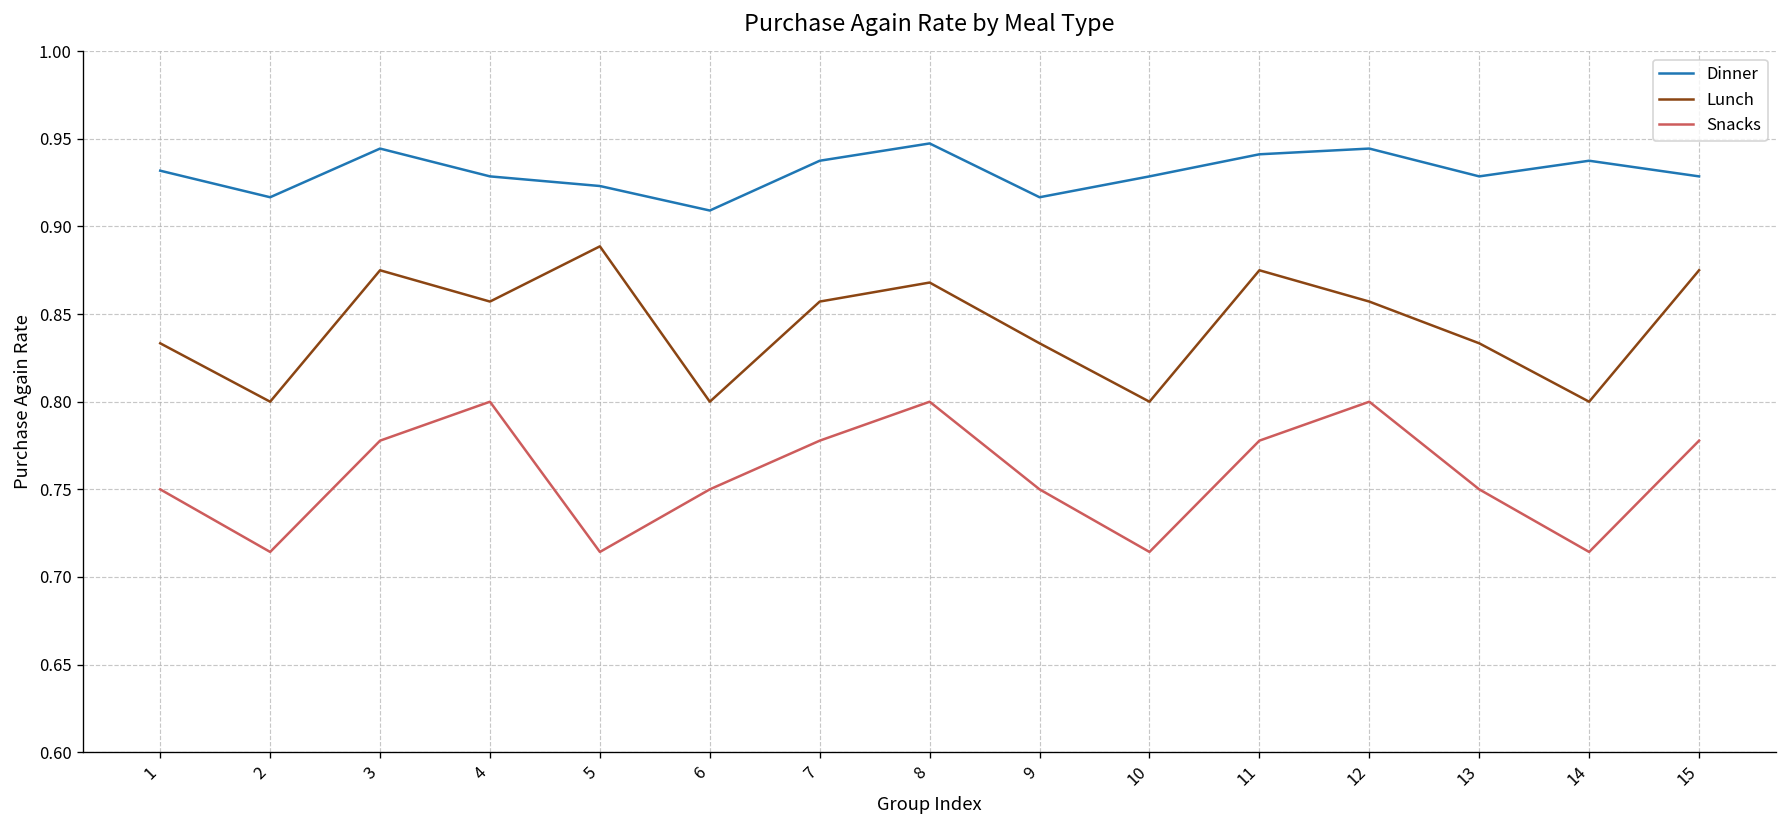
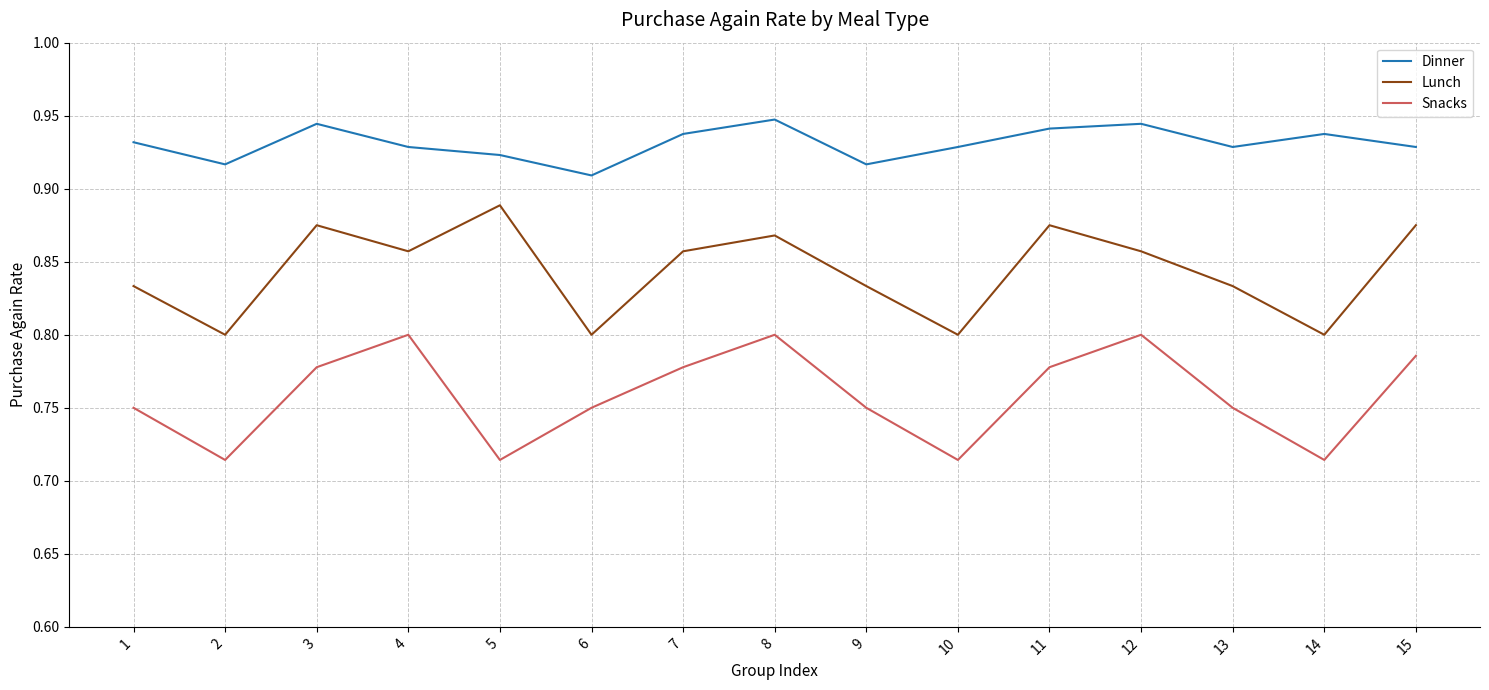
Snacks, 15: 0.778 -> 0.786
